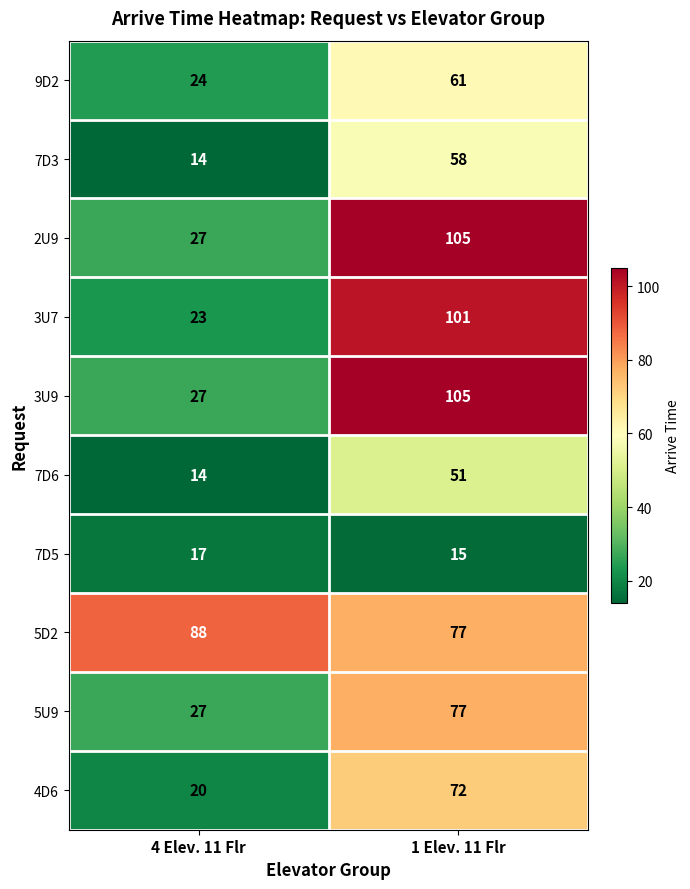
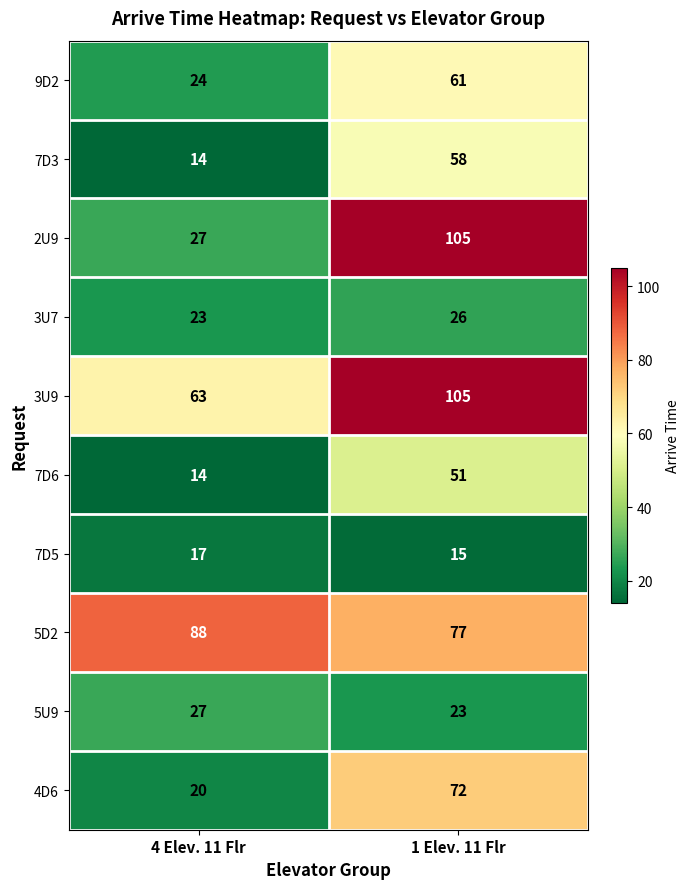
3U7, 1 Elev. 11 Flr: 101 -> 26
3U9, 4 Elev. 11 Flr: 27 -> 63
5U9, 1 Elev. 11 Flr: 77 -> 23
